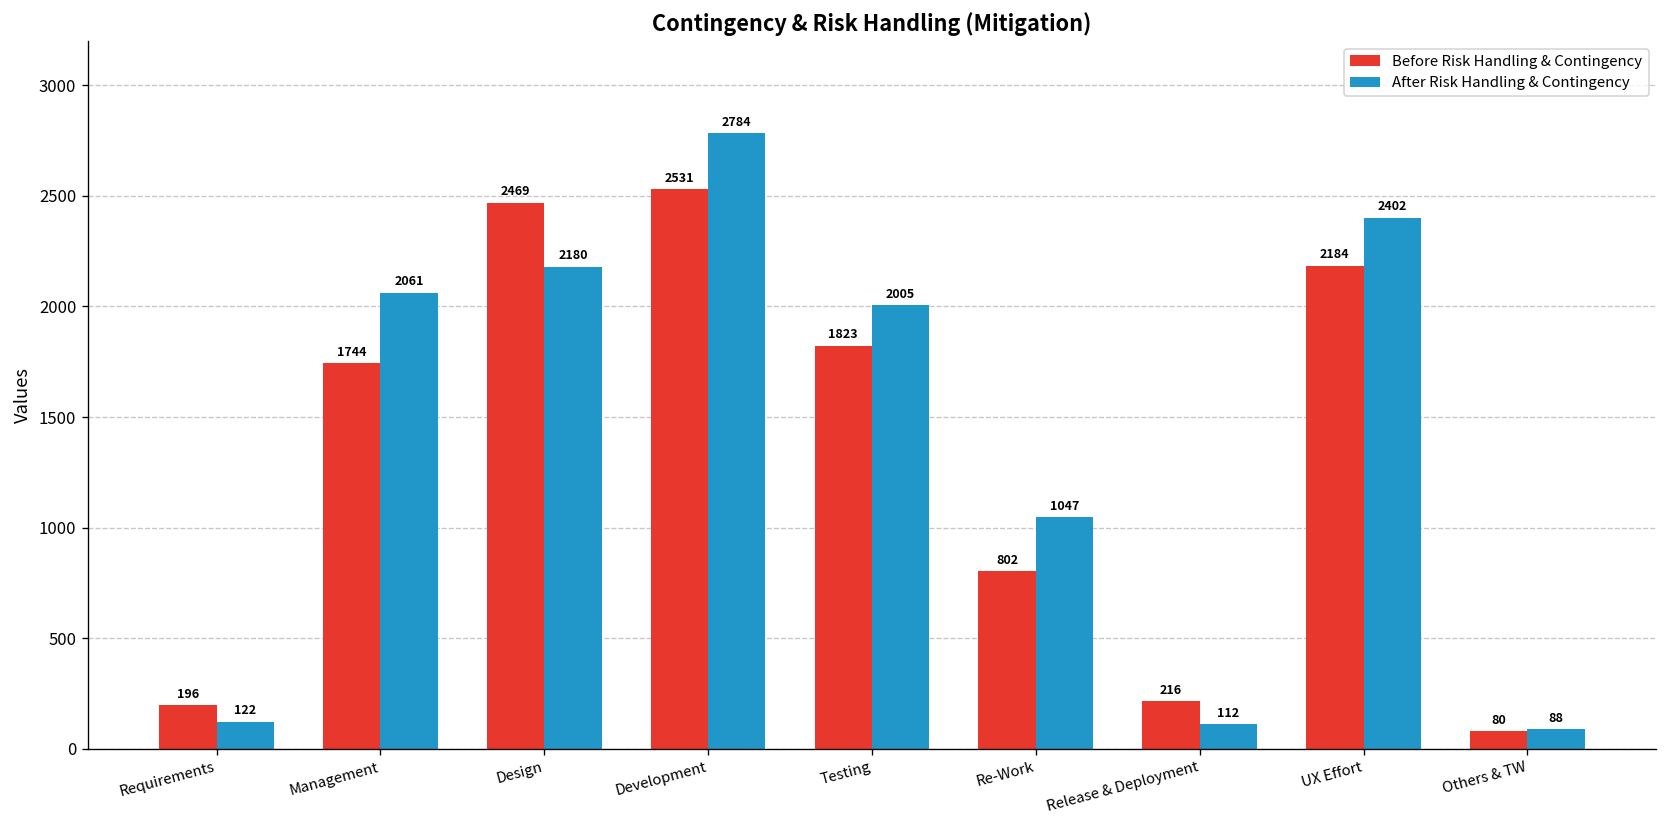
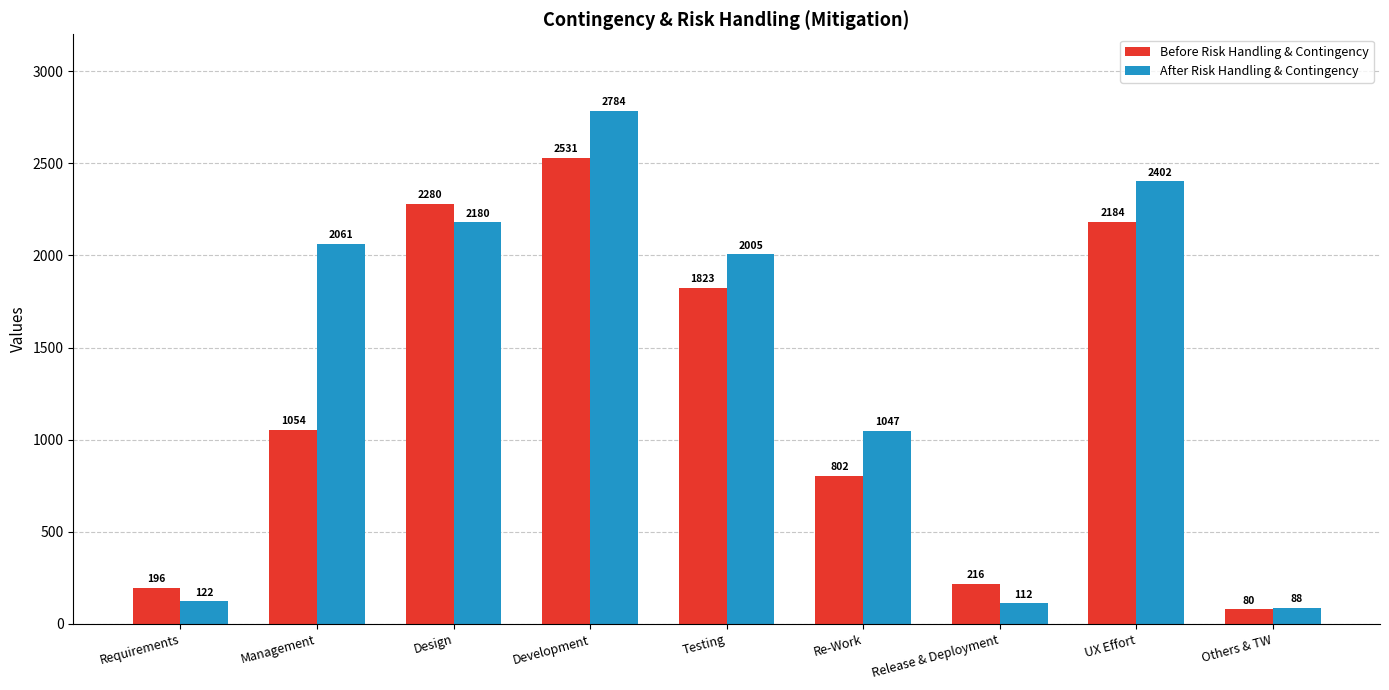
Before Risk Handling & Contingency, Management: 1744 -> 1054
Before Risk Handling & Contingency, Design: 2469 -> 2280
